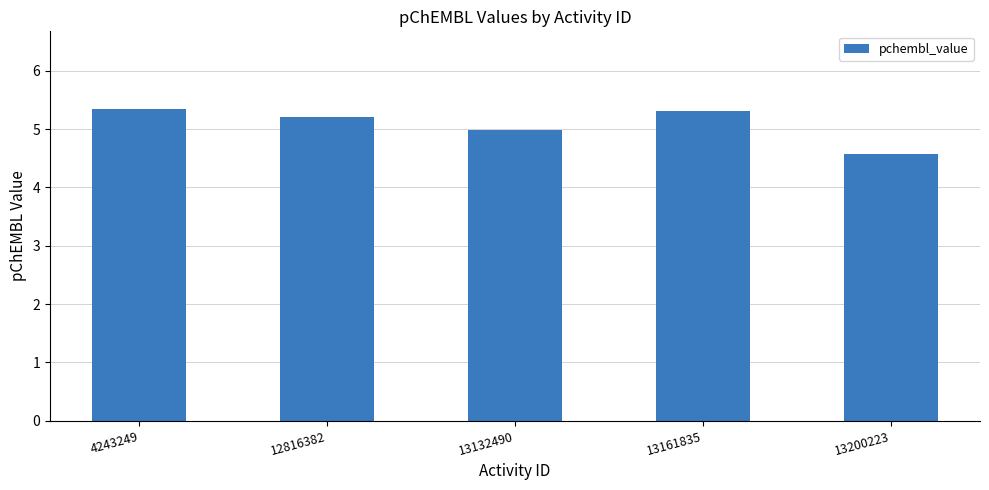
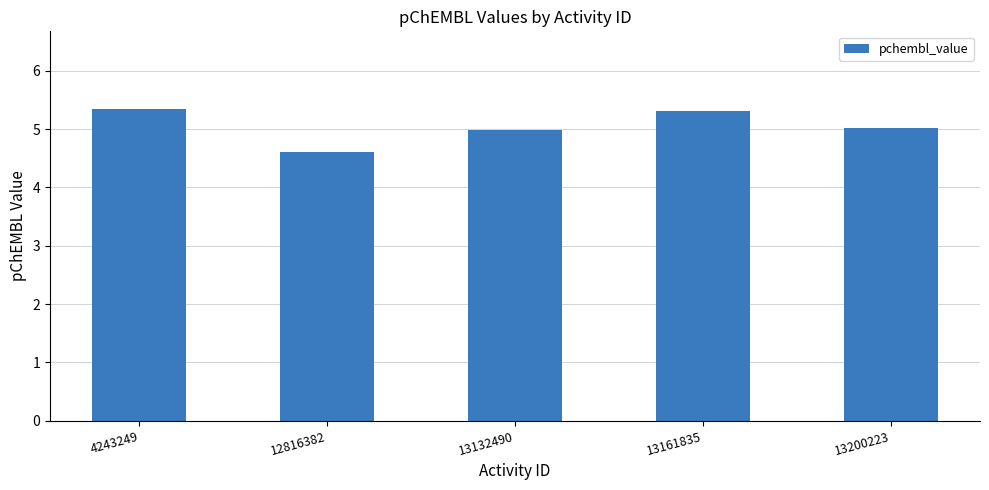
12816382: 5.2 -> 4.6
13200223: 4.6 -> 5.0
